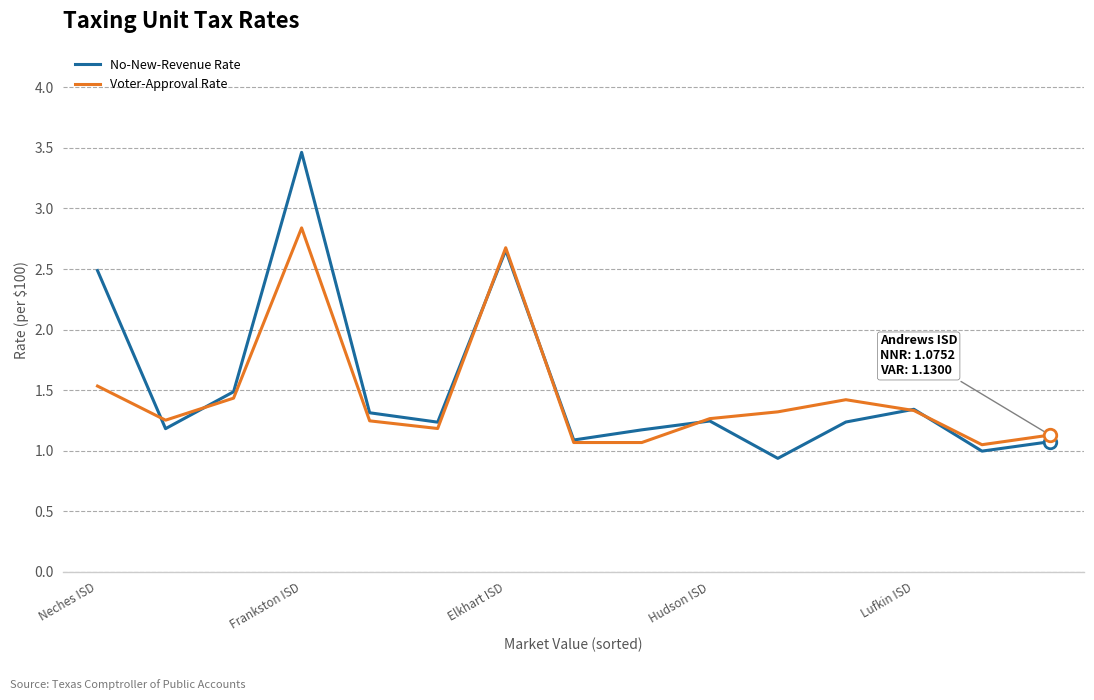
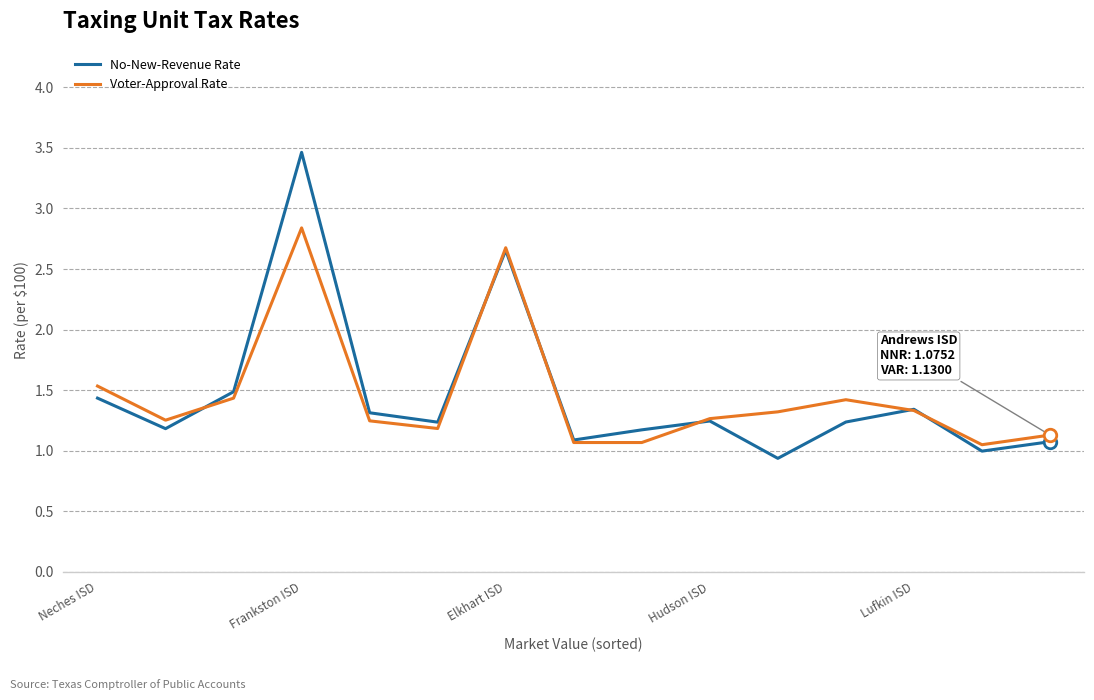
No-New-Revenue Rate, Neches ISD: 2.49 -> 1.43
